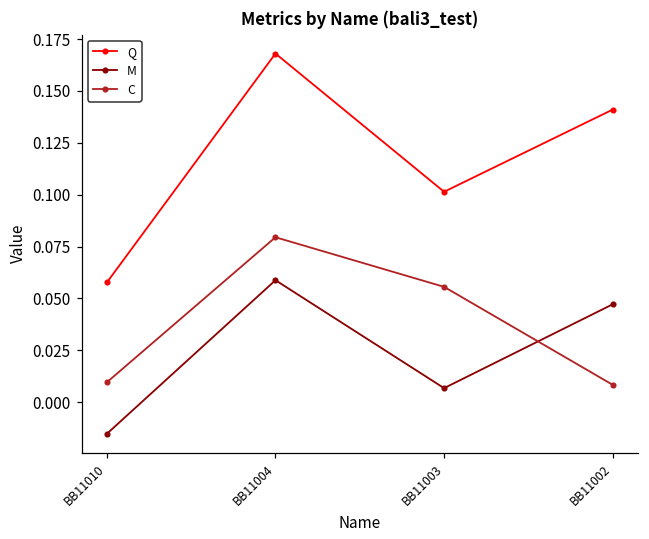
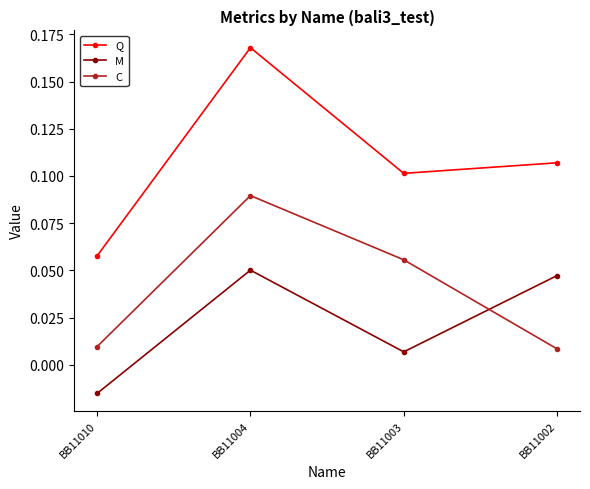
M, BB11004: 0.059 -> 0.050
C, BB11004: 0.080 -> 0.090
Q, BB11002: 0.141 -> 0.107
